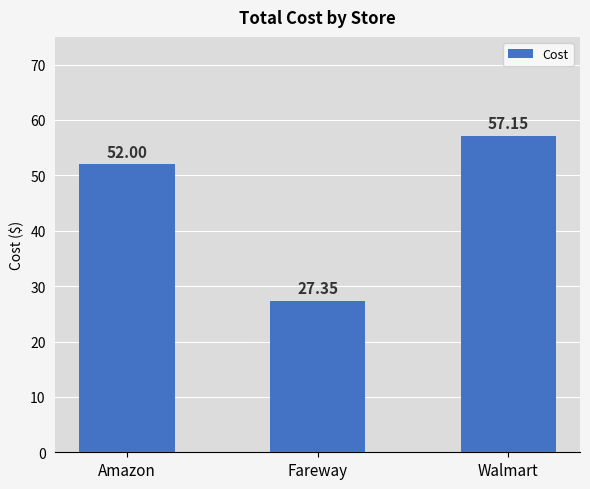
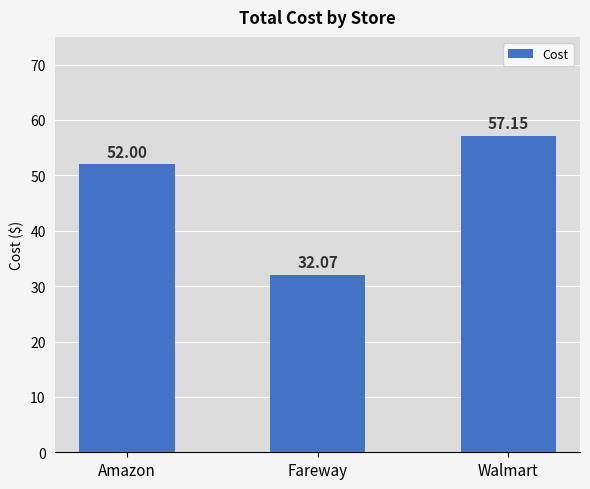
Fareway: 27.35 -> 32.07
